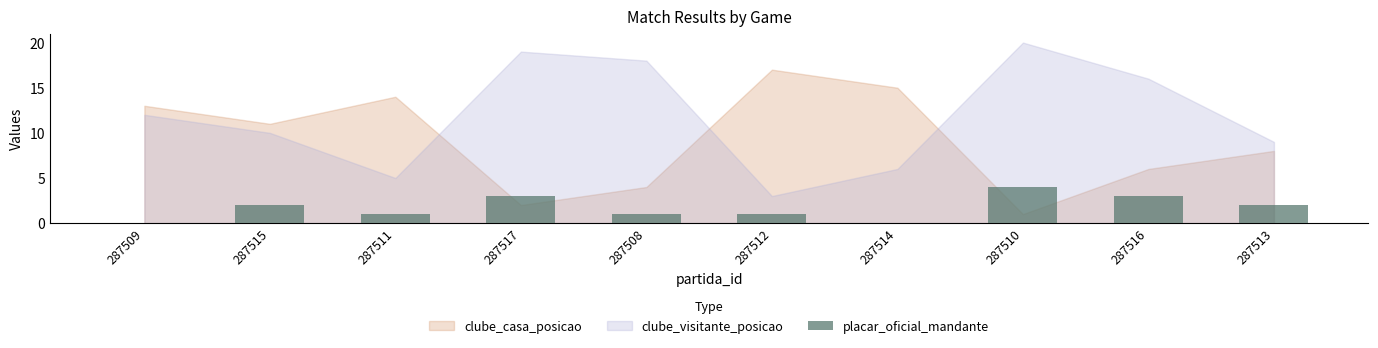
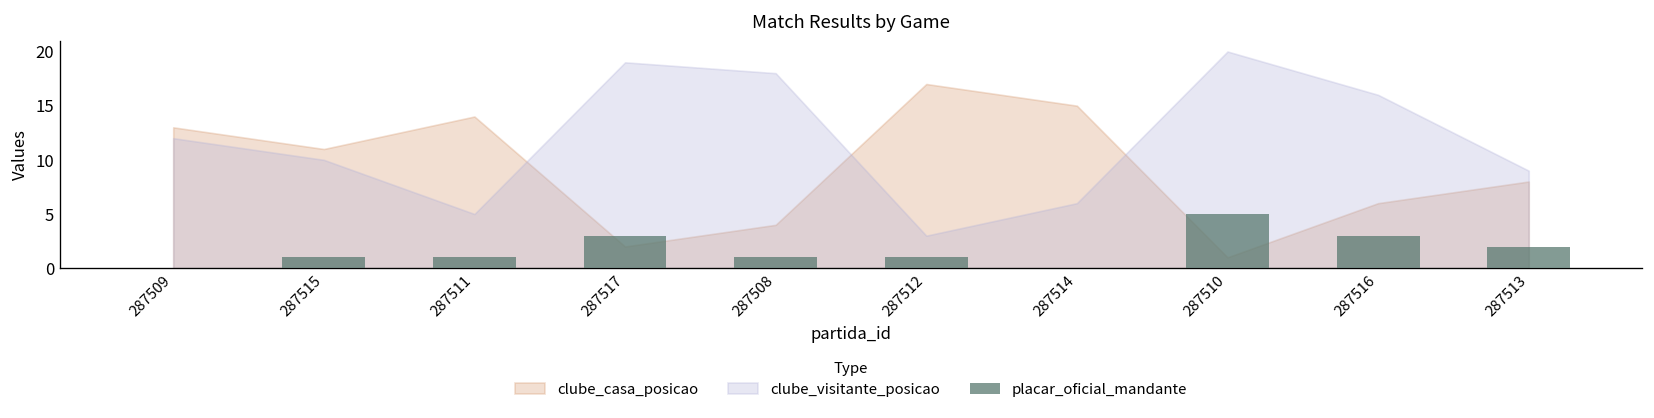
placar_oficial_mandante, 287515: 2 -> 1
placar_oficial_mandante, 287510: 4 -> 5
